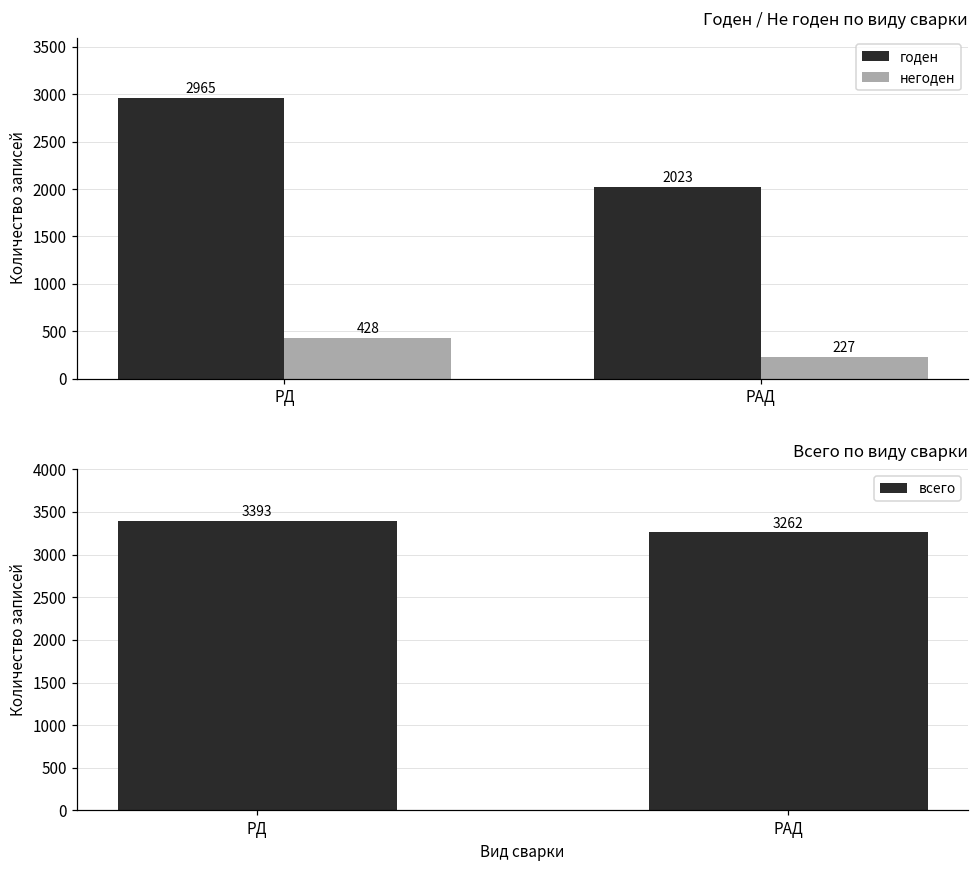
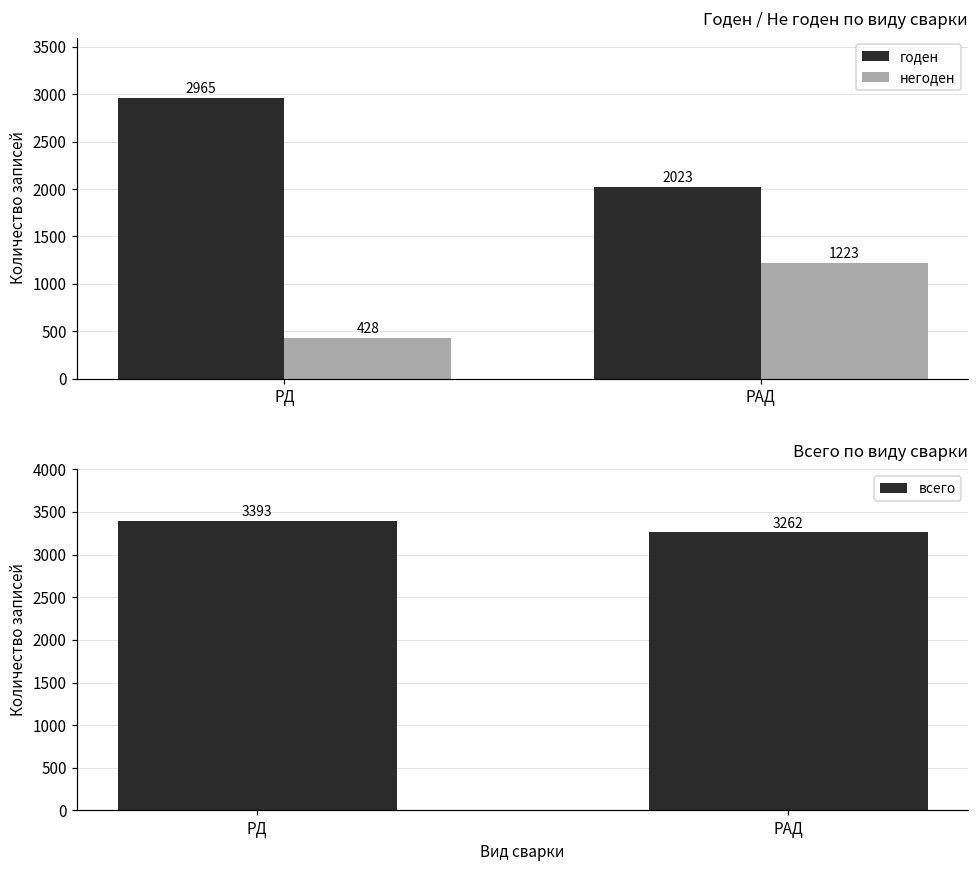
Годен / Не годен по виду сварки, негоден, РАД: 227 -> 1223
